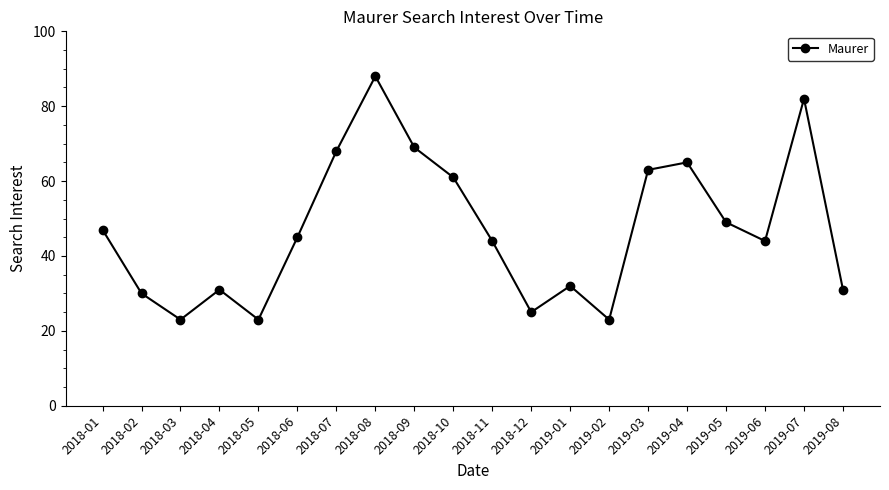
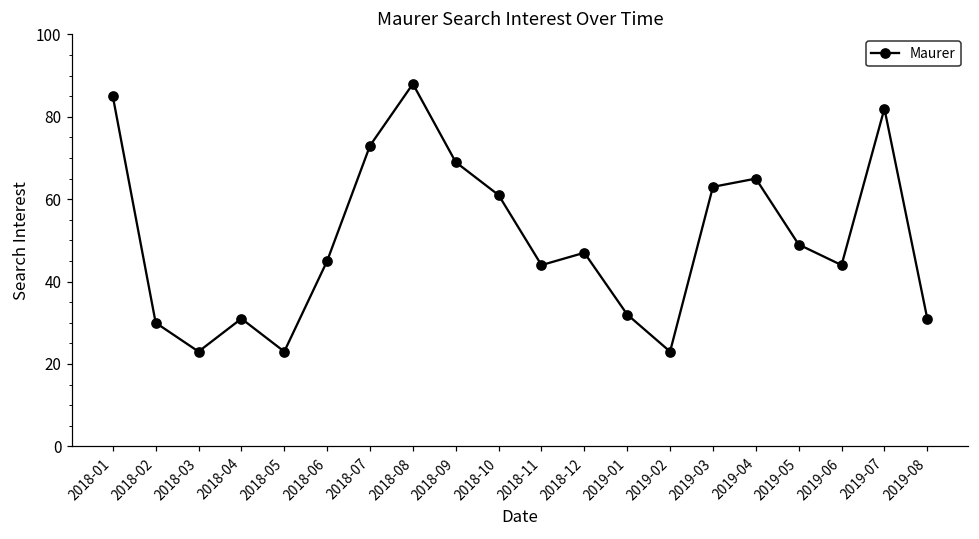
2018-01: 47 -> 85
2018-07: 68 -> 73
2018-12: 25 -> 47
